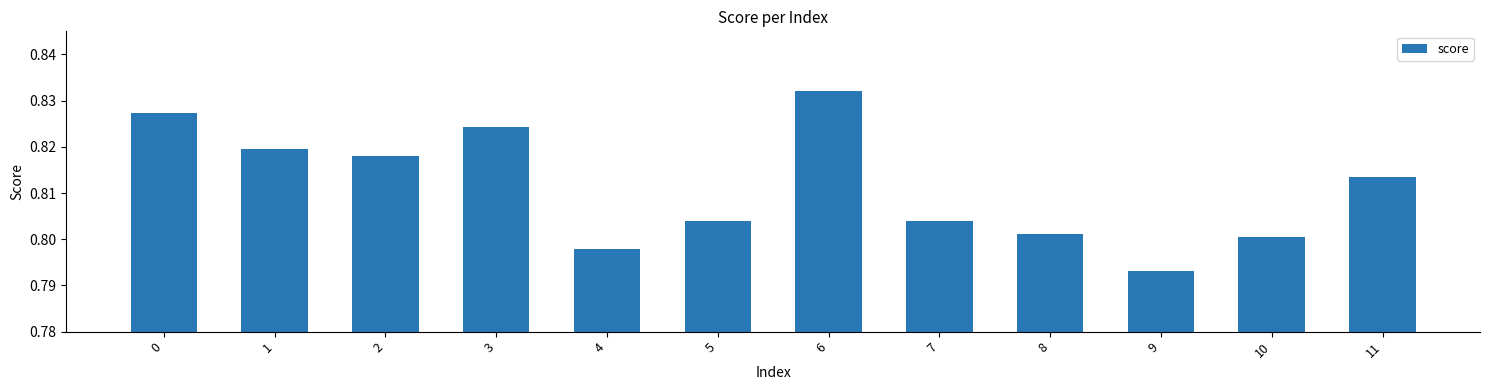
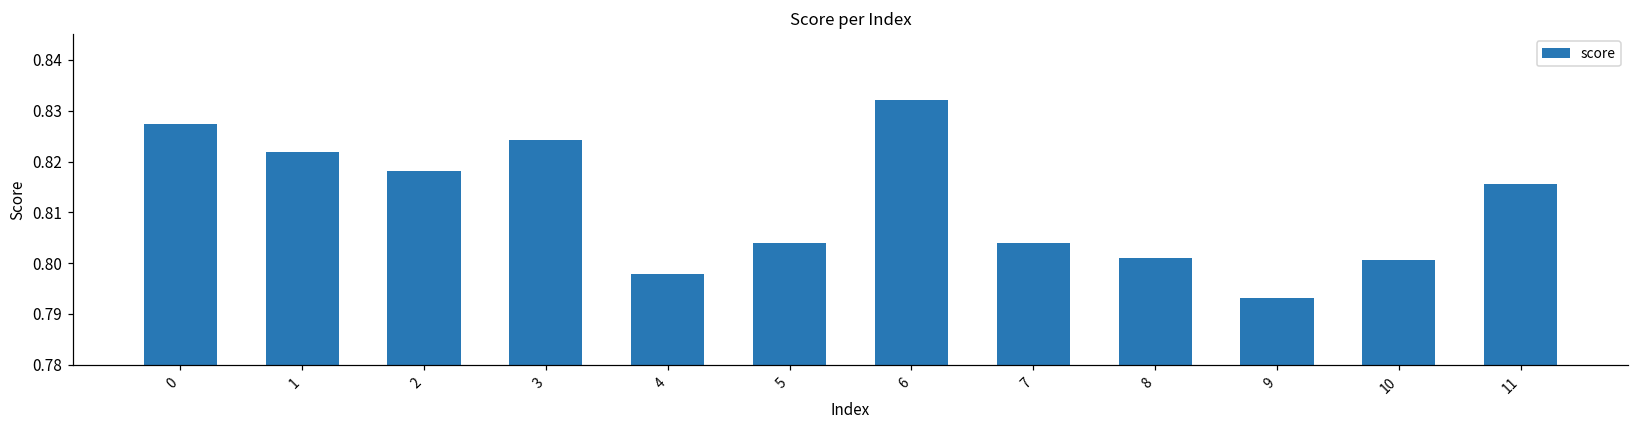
1: 0.820 -> 0.822
11: 0.813 -> 0.816
